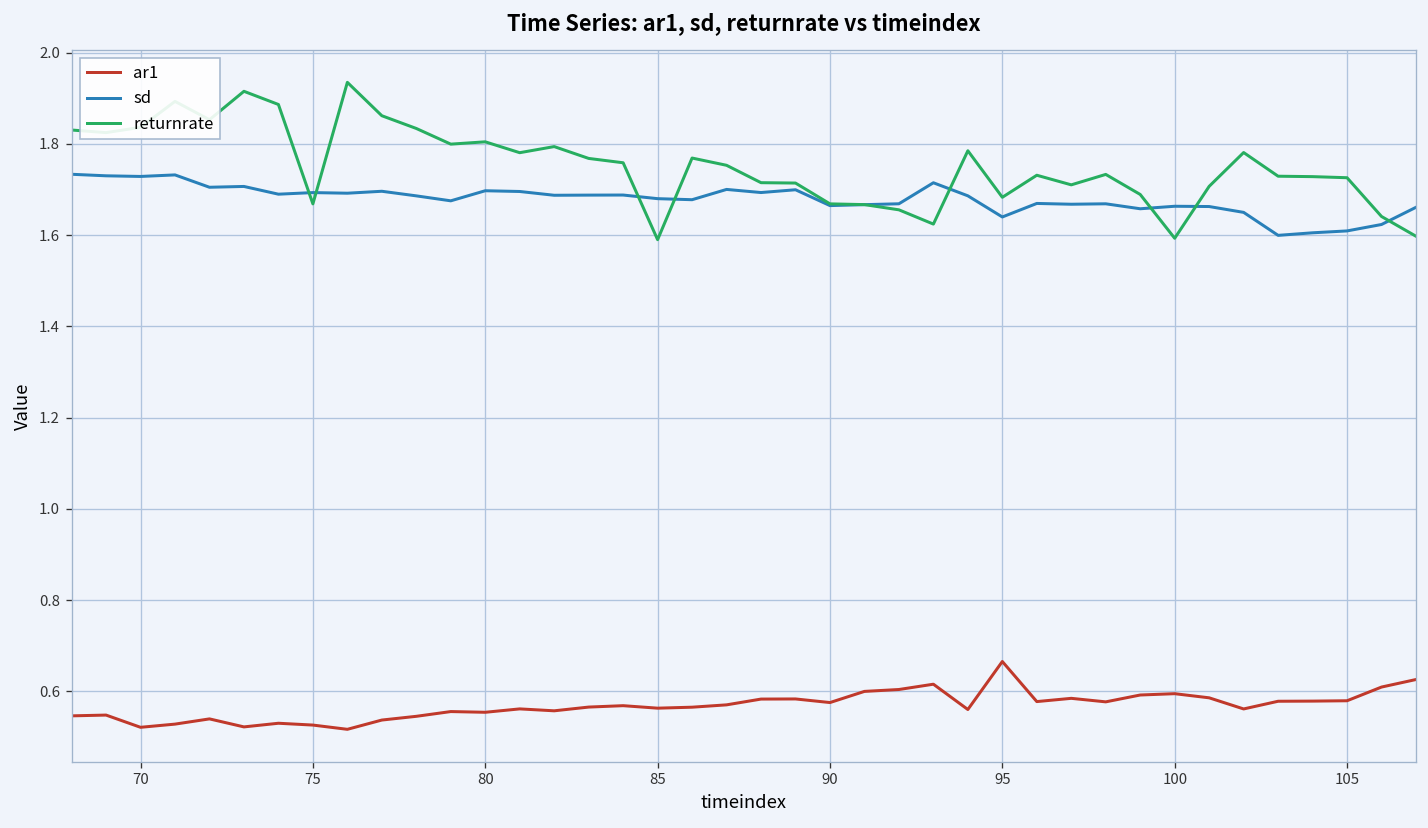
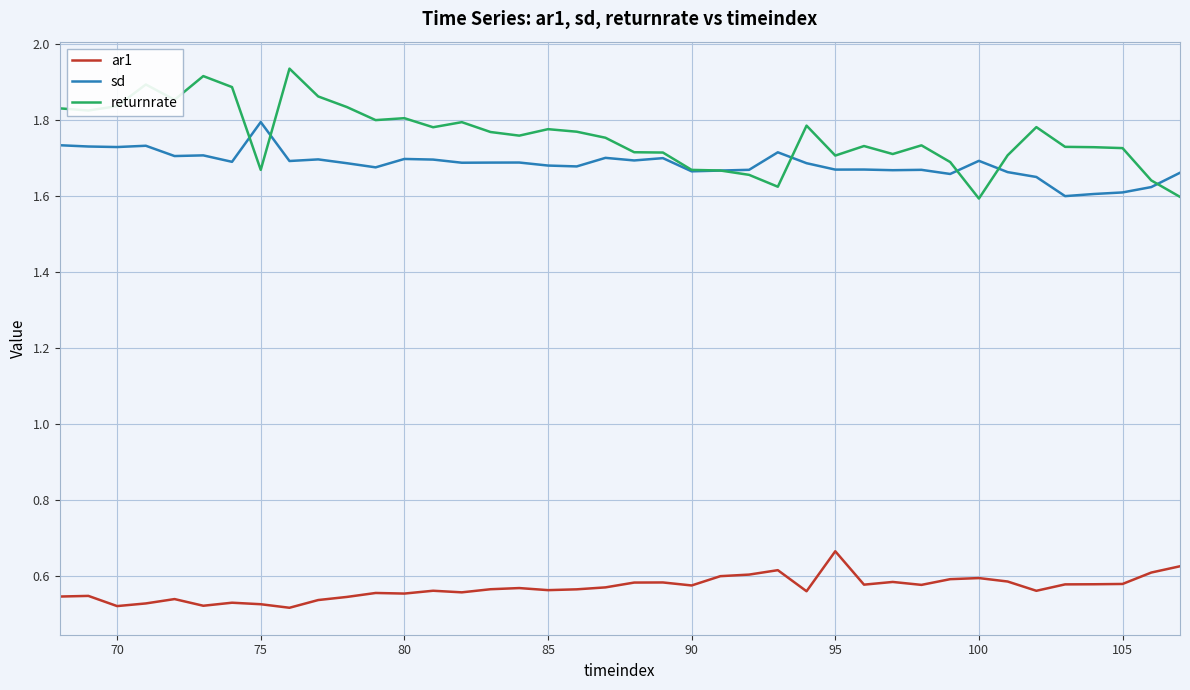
sd, 75: 1.69 -> 1.79
returnrate, 85: 1.59 -> 1.78
sd, 95: 1.64 -> 1.67
returnrate, 95: 1.68 -> 1.71
sd, 100: 1.66 -> 1.69
